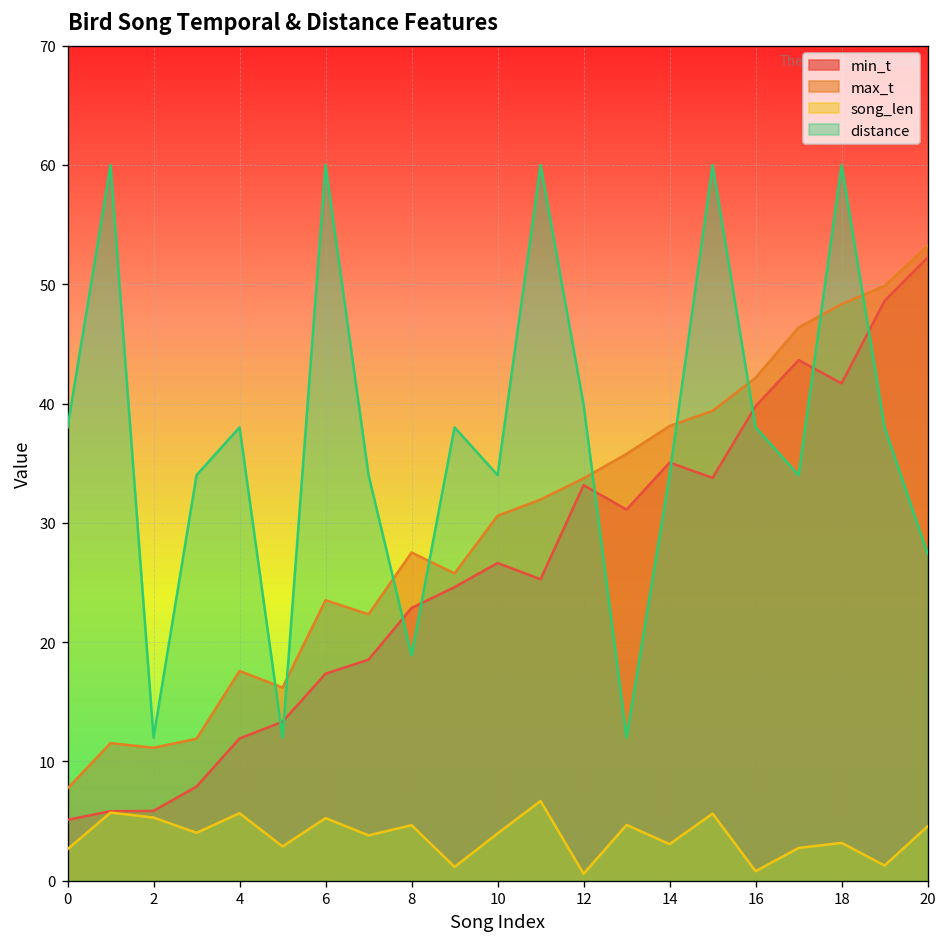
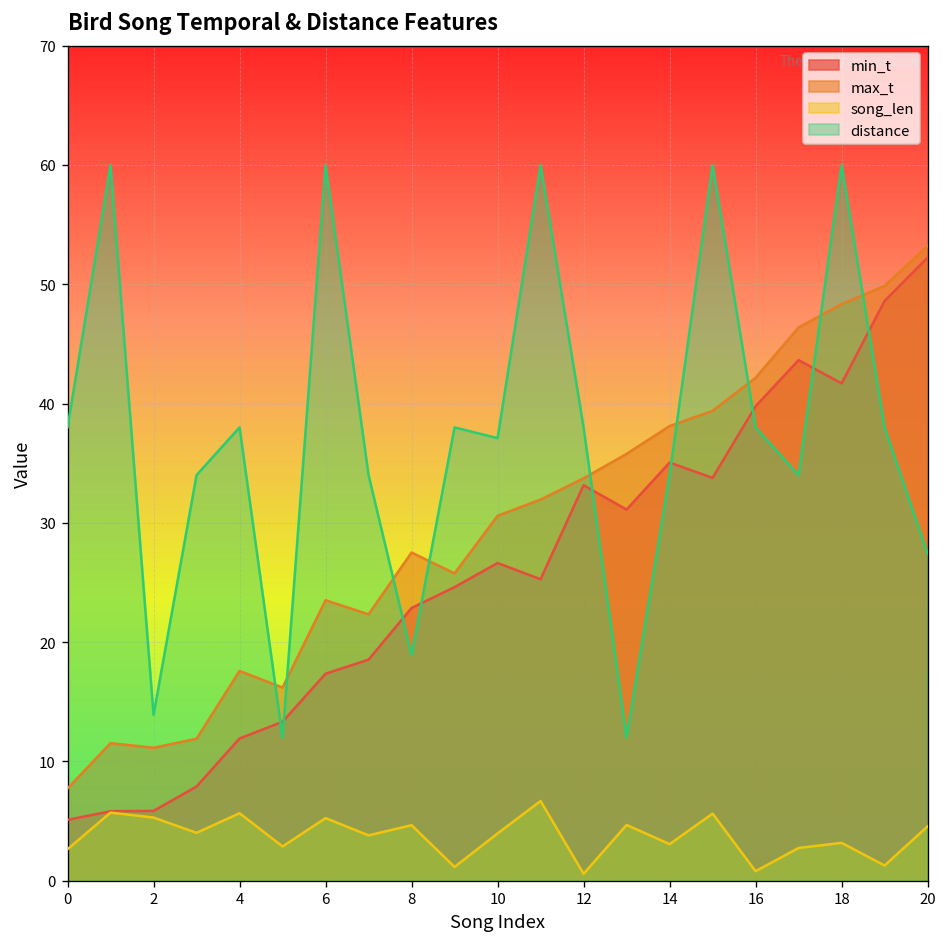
distance, 2: 12 -> 14
distance, 10: 34 -> 37
distance, 12: 40 -> 38
